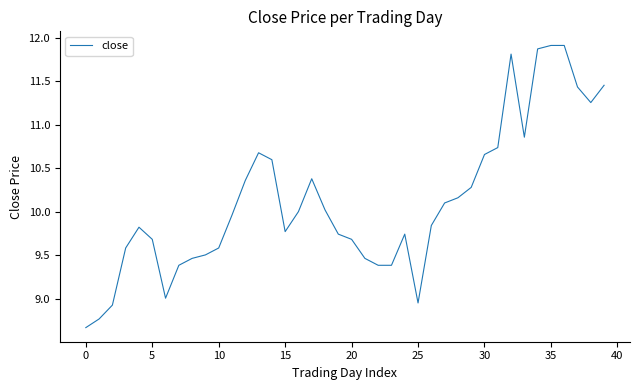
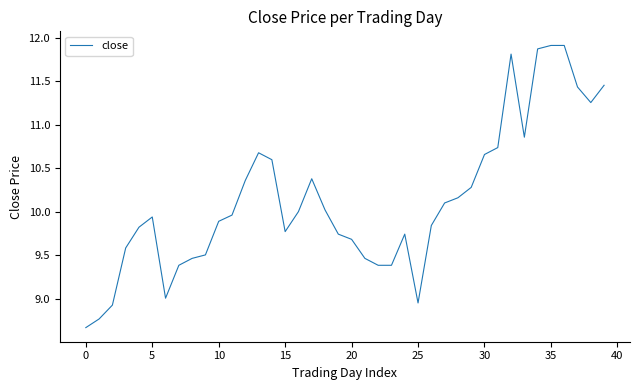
5: 9.7 -> 9.9
10: 9.6 -> 9.9
